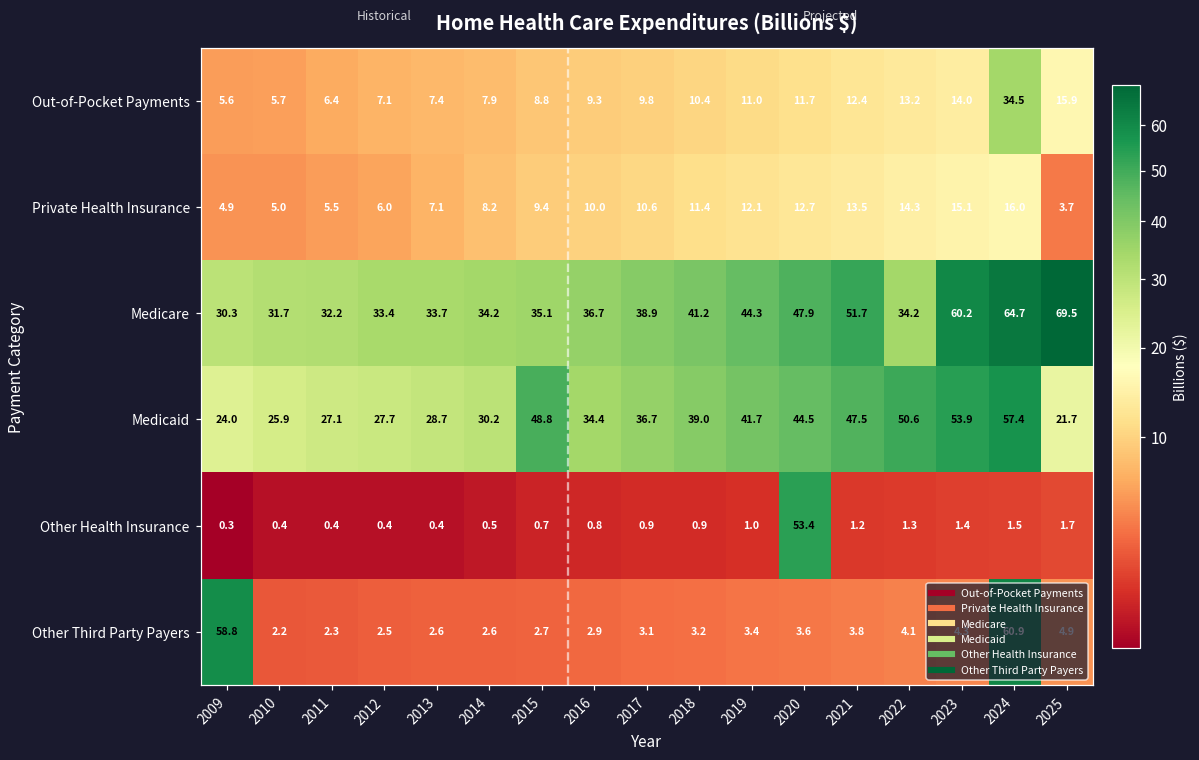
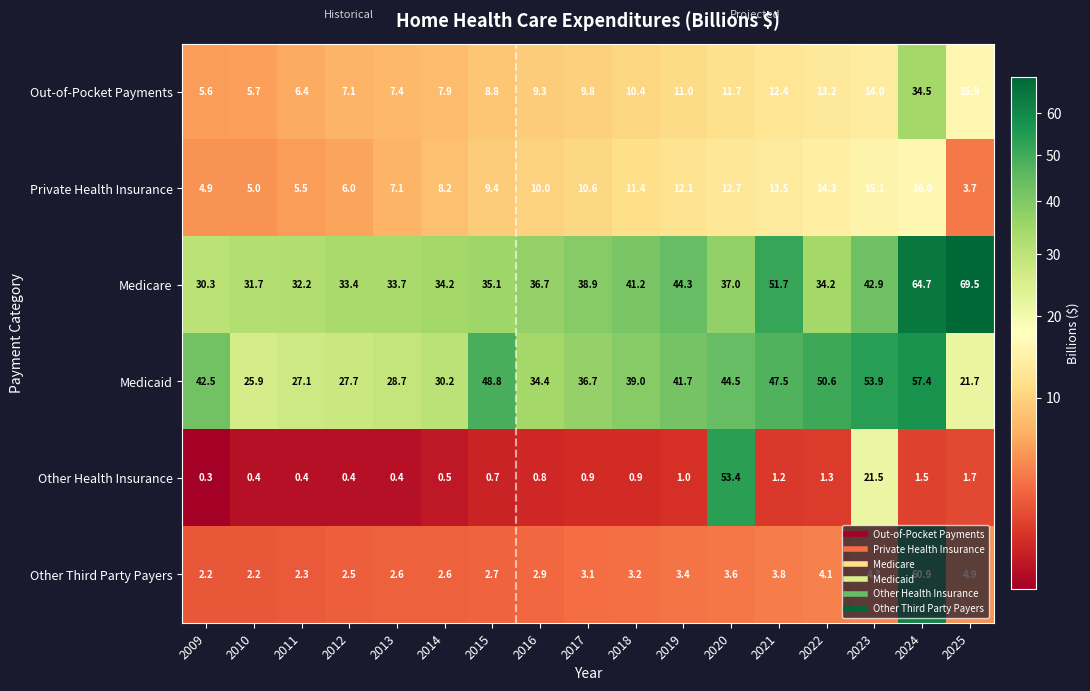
Medicare, 2020: 47.9 -> 37.0
Medicare, 2023: 60.2 -> 42.9
Medicaid, 2009: 24.0 -> 42.5
Other Health Insurance, 2023: 1.4 -> 21.5
Other Third Party Payers, 2009: 58.8 -> 2.2
